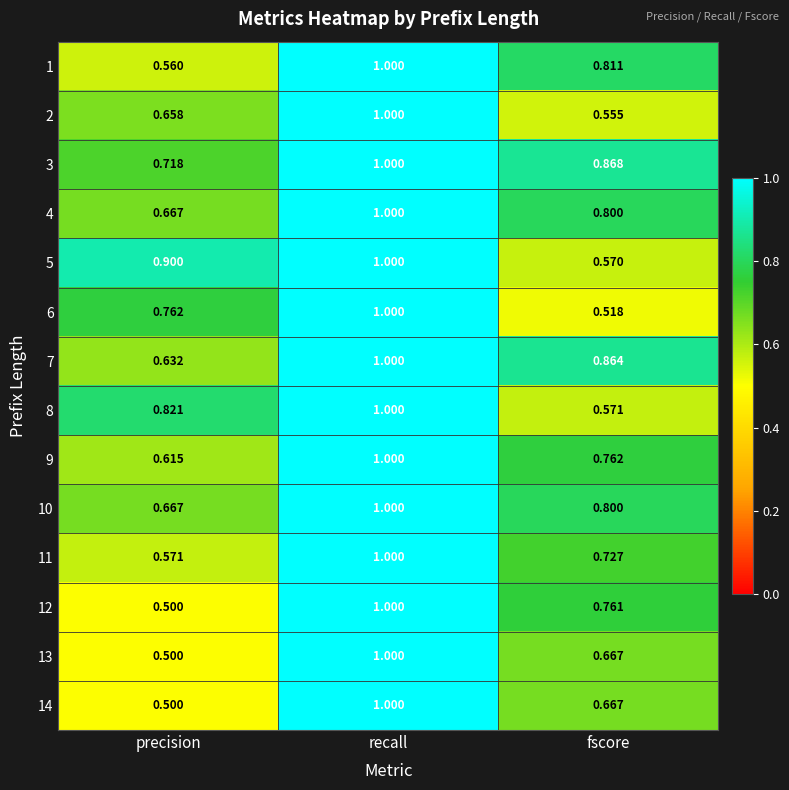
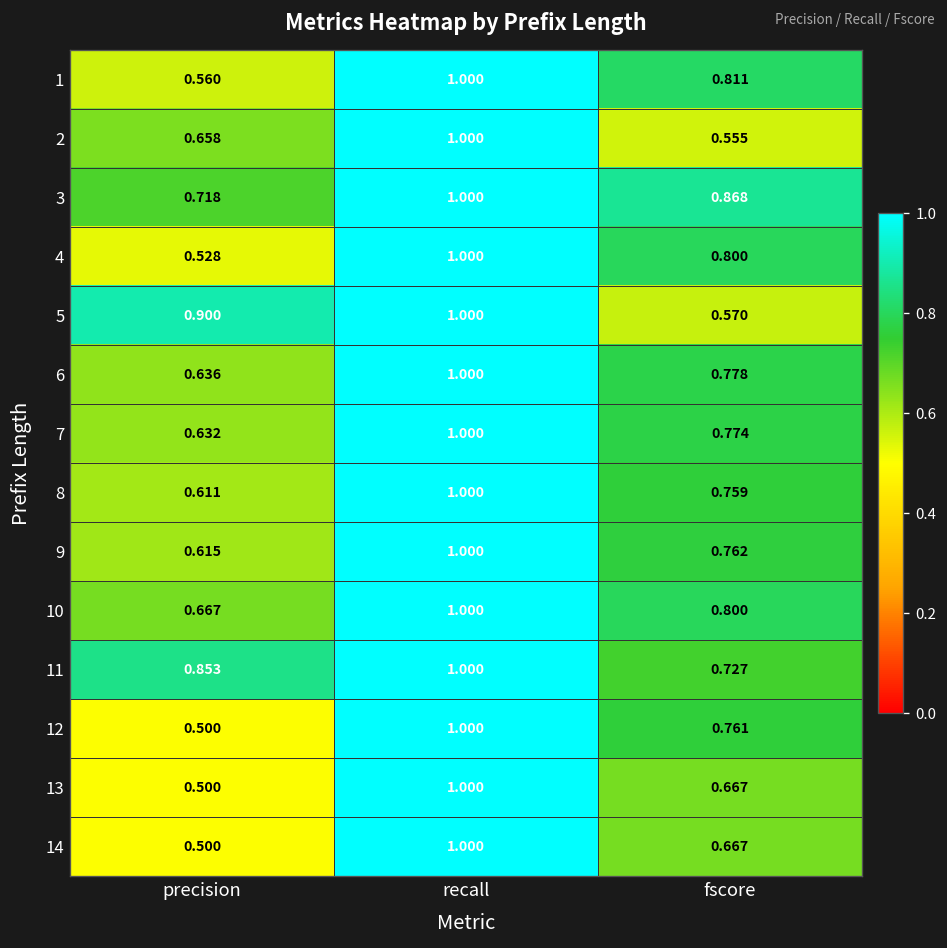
4, precision: 0.667 -> 0.528
6, precision: 0.762 -> 0.636
6, fscore: 0.518 -> 0.778
7, fscore: 0.864 -> 0.774
8, precision: 0.821 -> 0.611
8, fscore: 0.571 -> 0.759
11, precision: 0.571 -> 0.853
